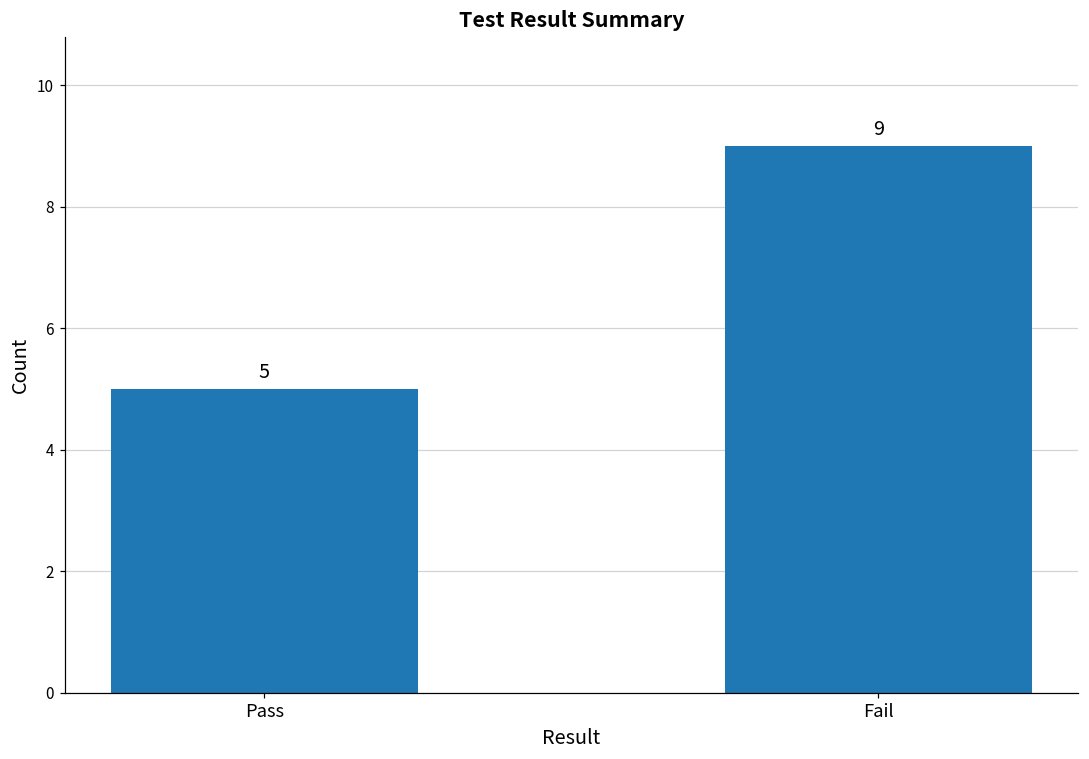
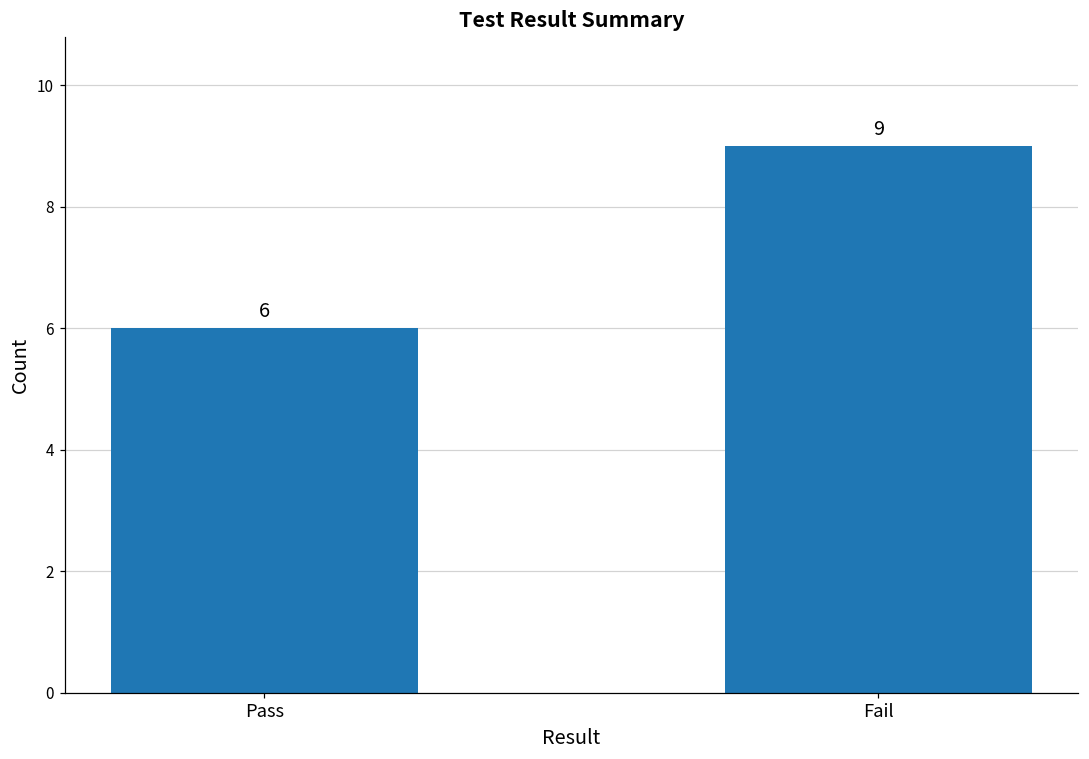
Pass: 5 -> 6
